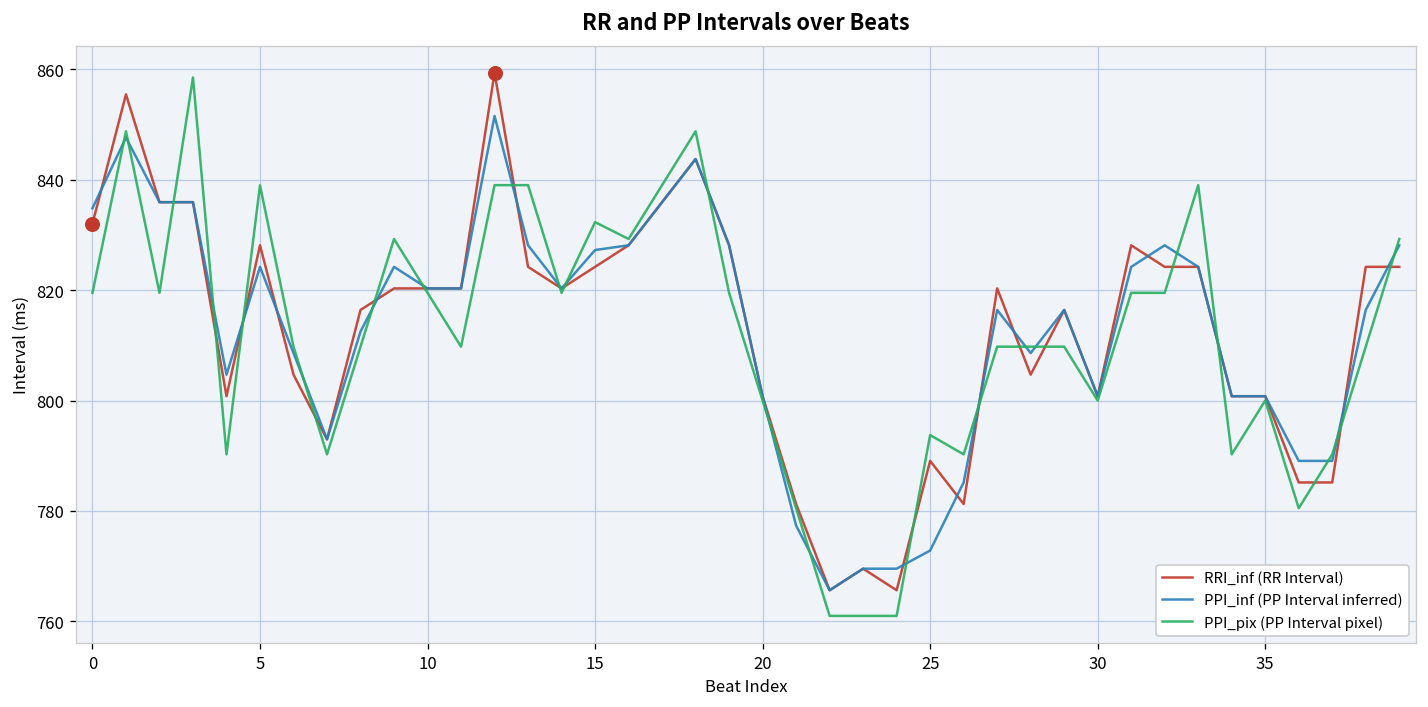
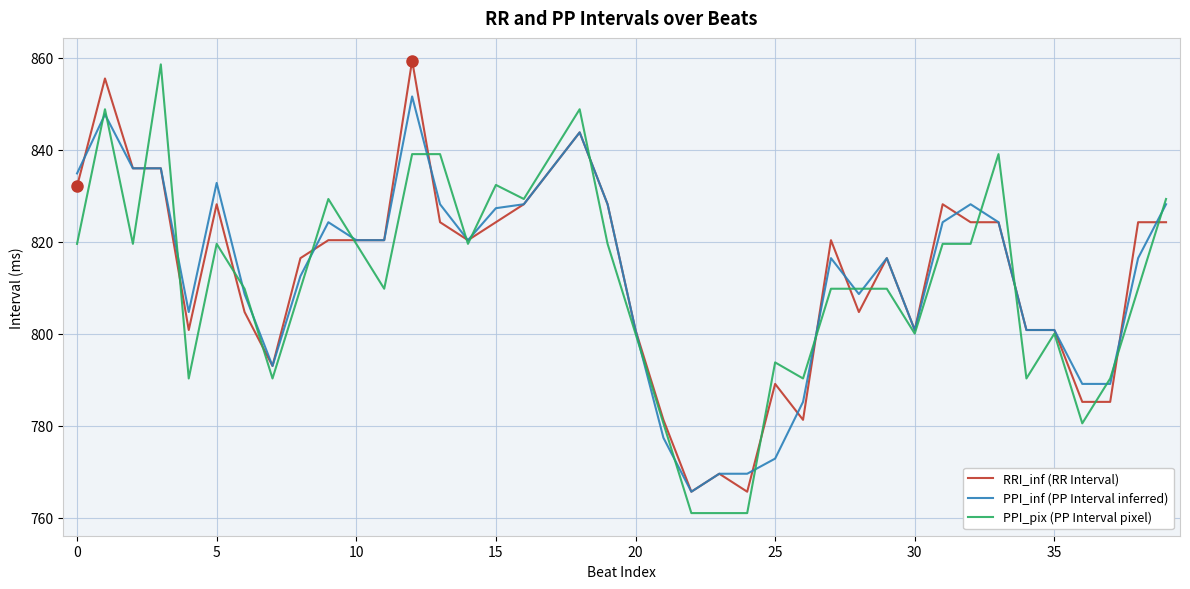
PPI_inf (PP Interval inferred), 5: 824 -> 833
PPI_pix (PP Interval pixel), 5: 839 -> 820
